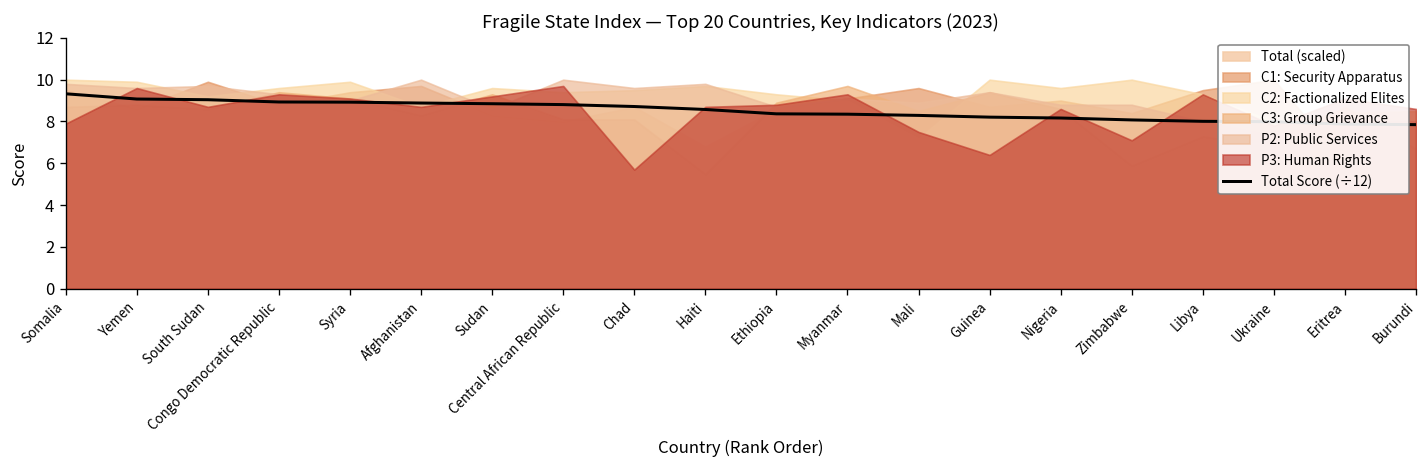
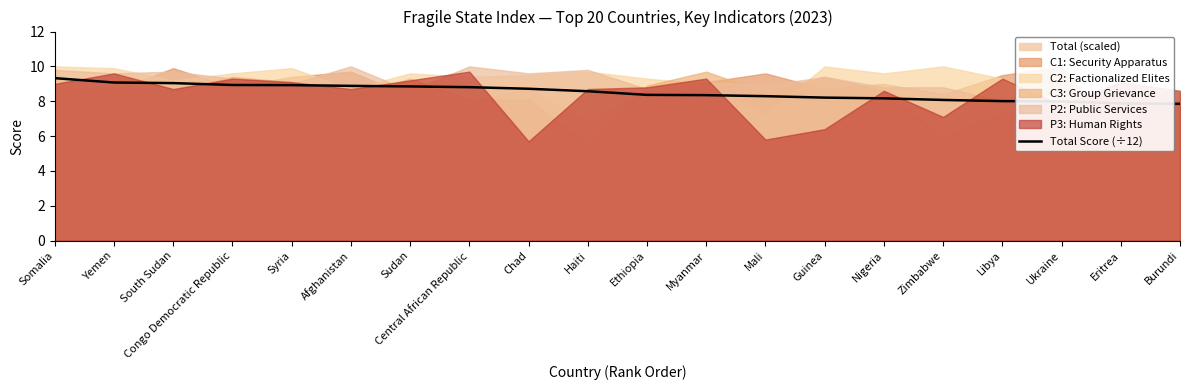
P3: Human Rights, Somalia: 7.9 -> 9.0
P3: Human Rights, Mali: 7.5 -> 5.8
